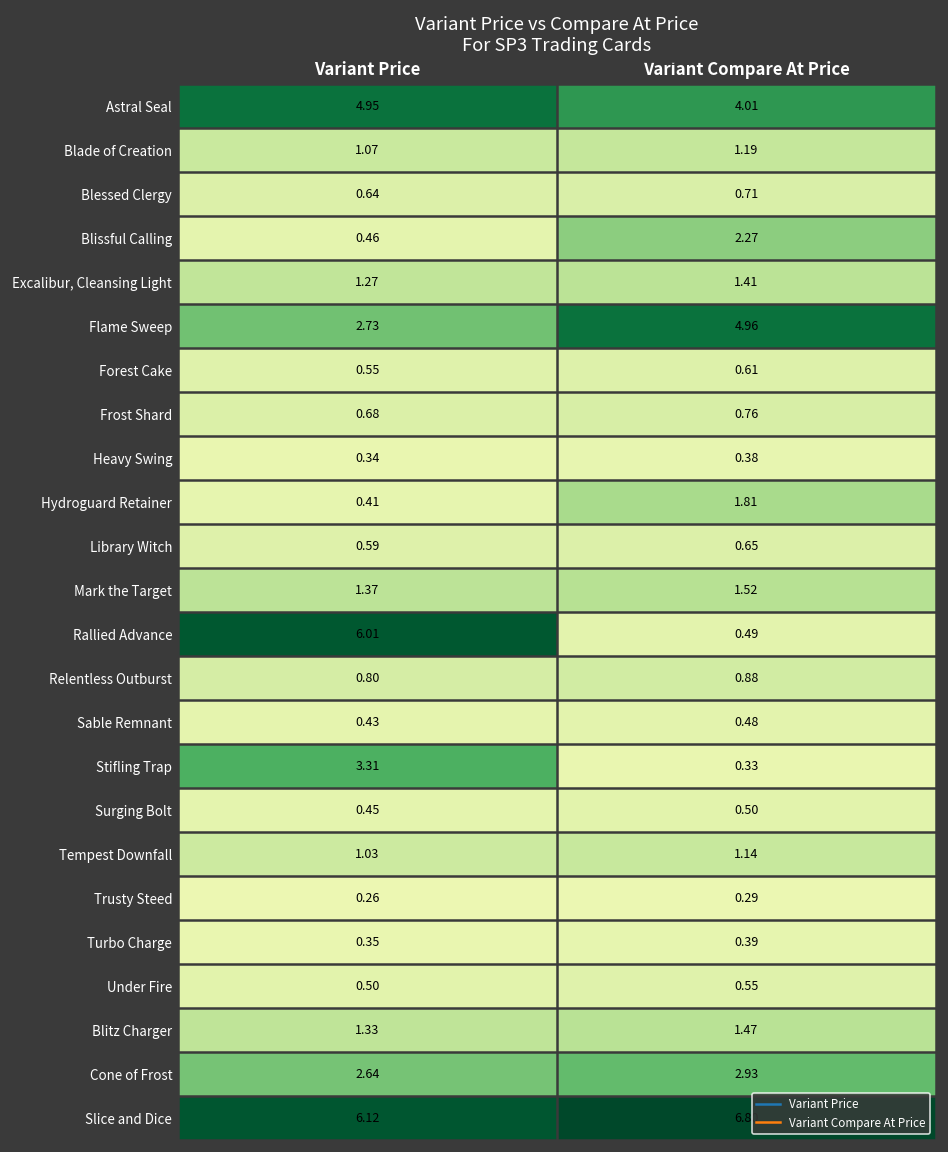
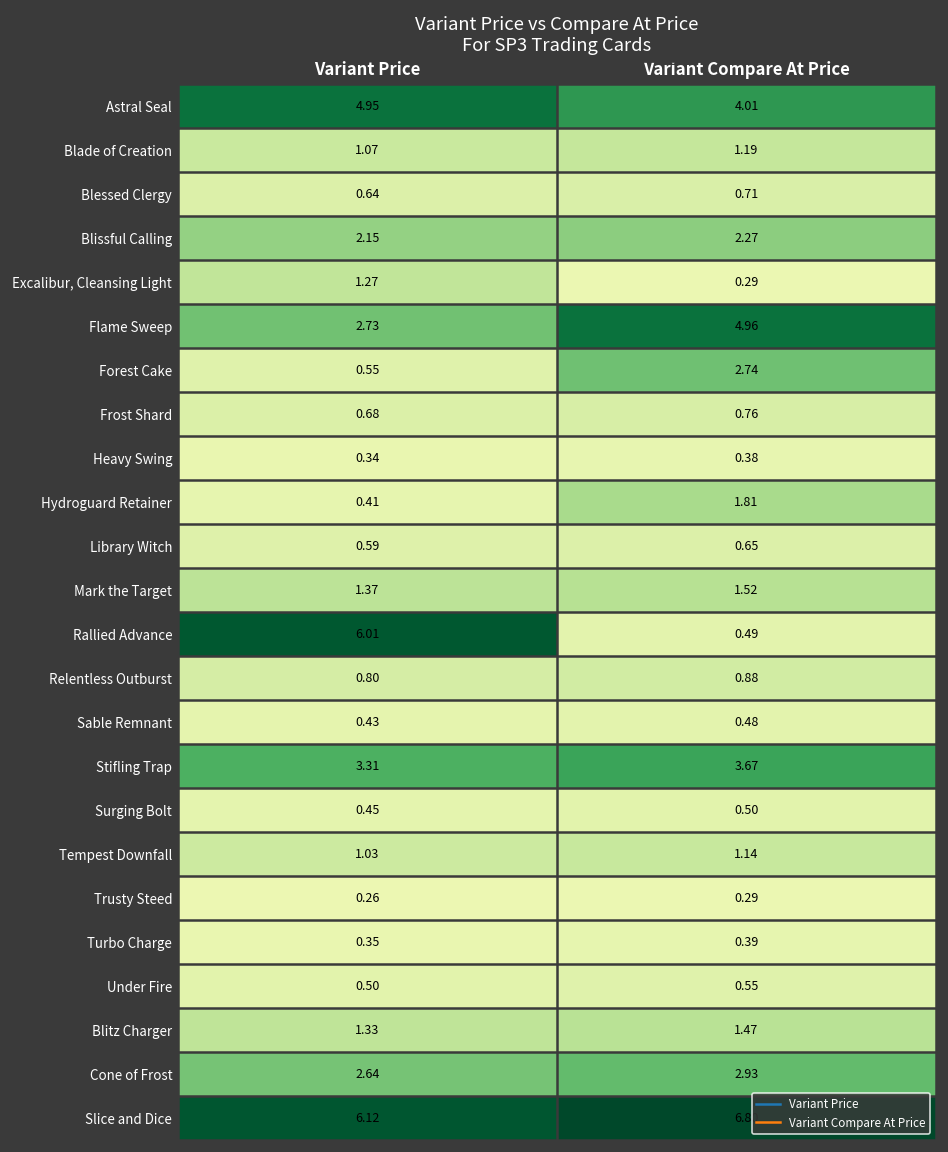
Blissful Calling, Variant Price: 0.46 -> 2.15
Excalibur, Cleansing Light, Variant Compare At Price: 1.41 -> 0.29
Forest Cake, Variant Compare At Price: 0.61 -> 2.74
Stifling Trap, Variant Compare At Price: 0.33 -> 3.67
